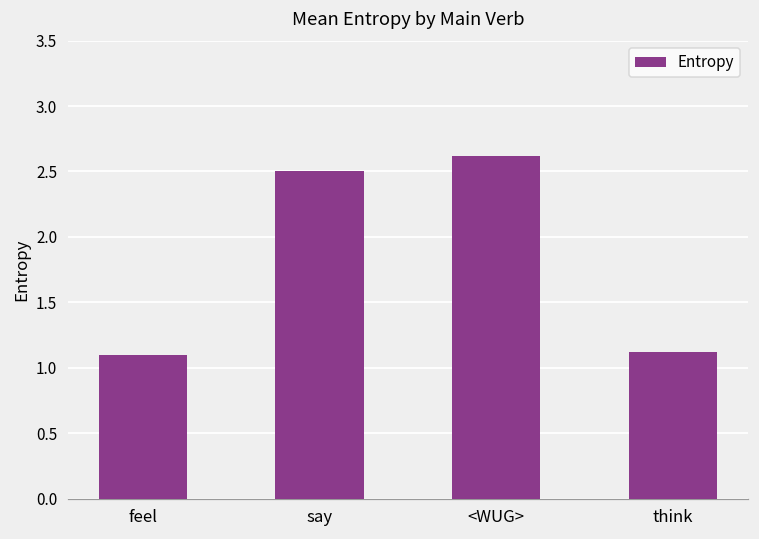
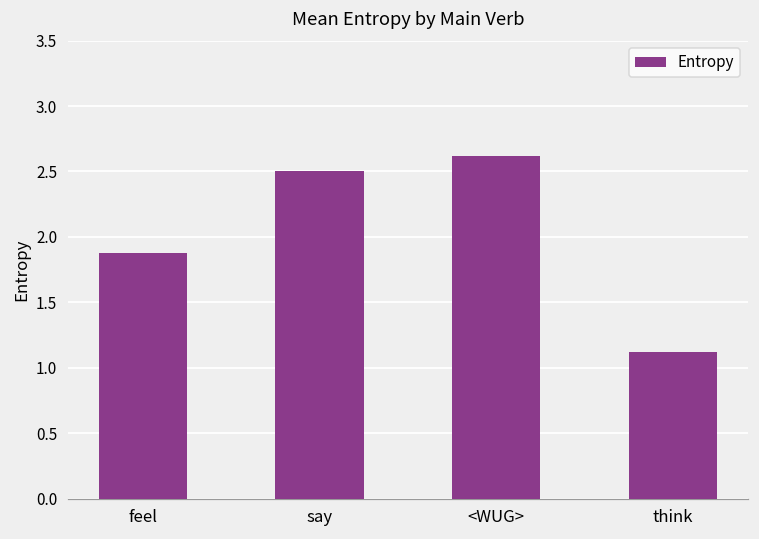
feel: 1.10 -> 1.87
